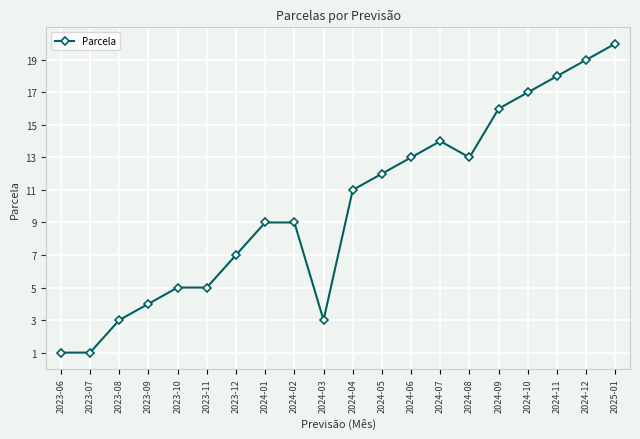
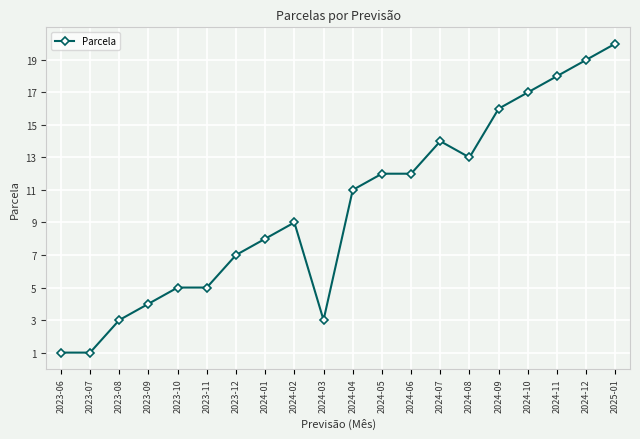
2024-01: 9 -> 8
2024-06: 13 -> 12
